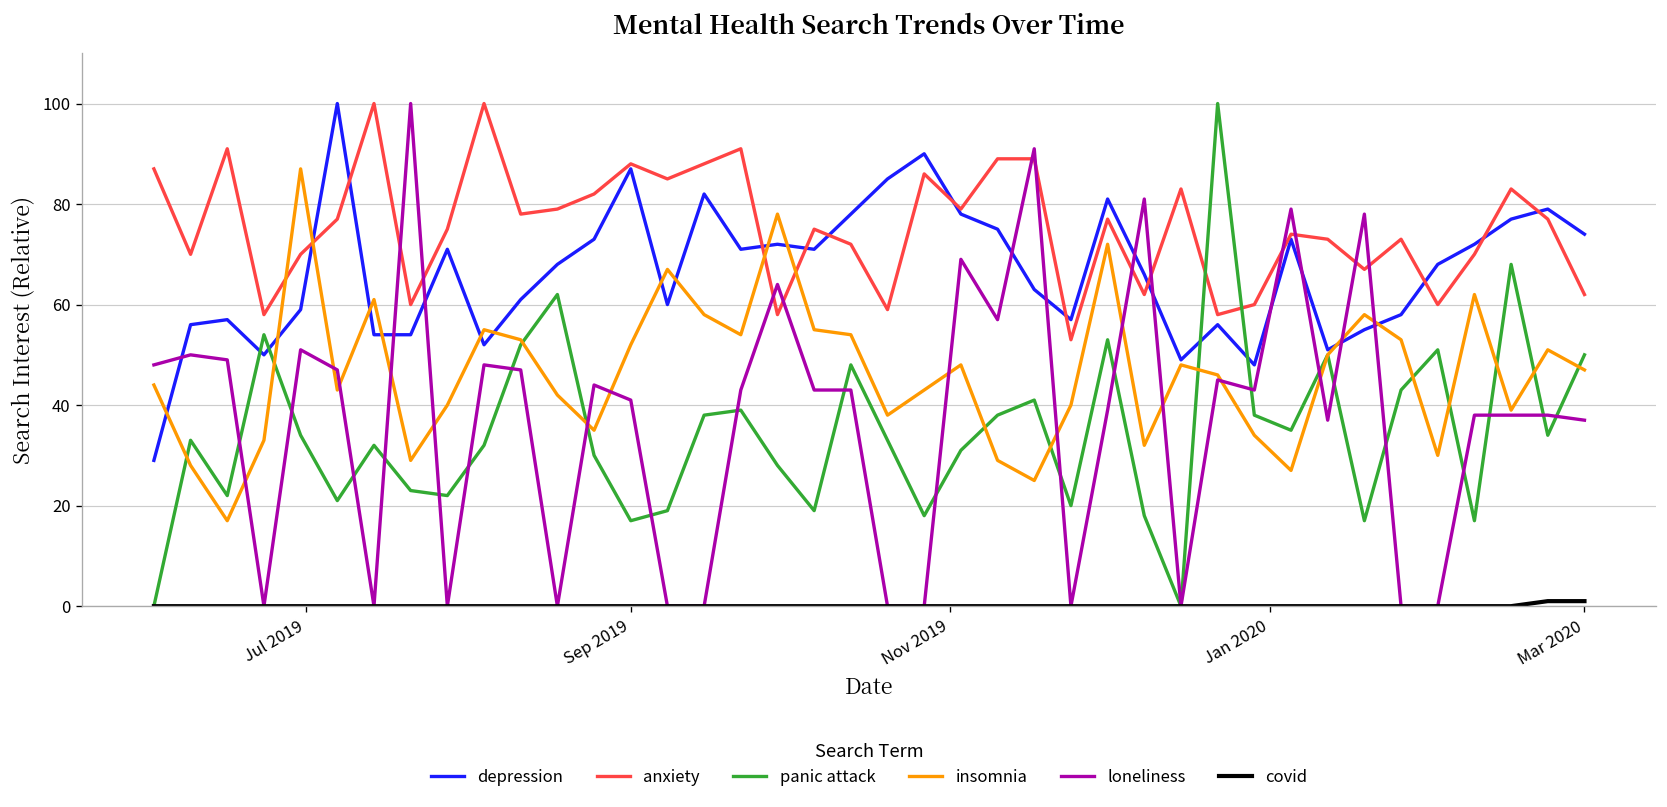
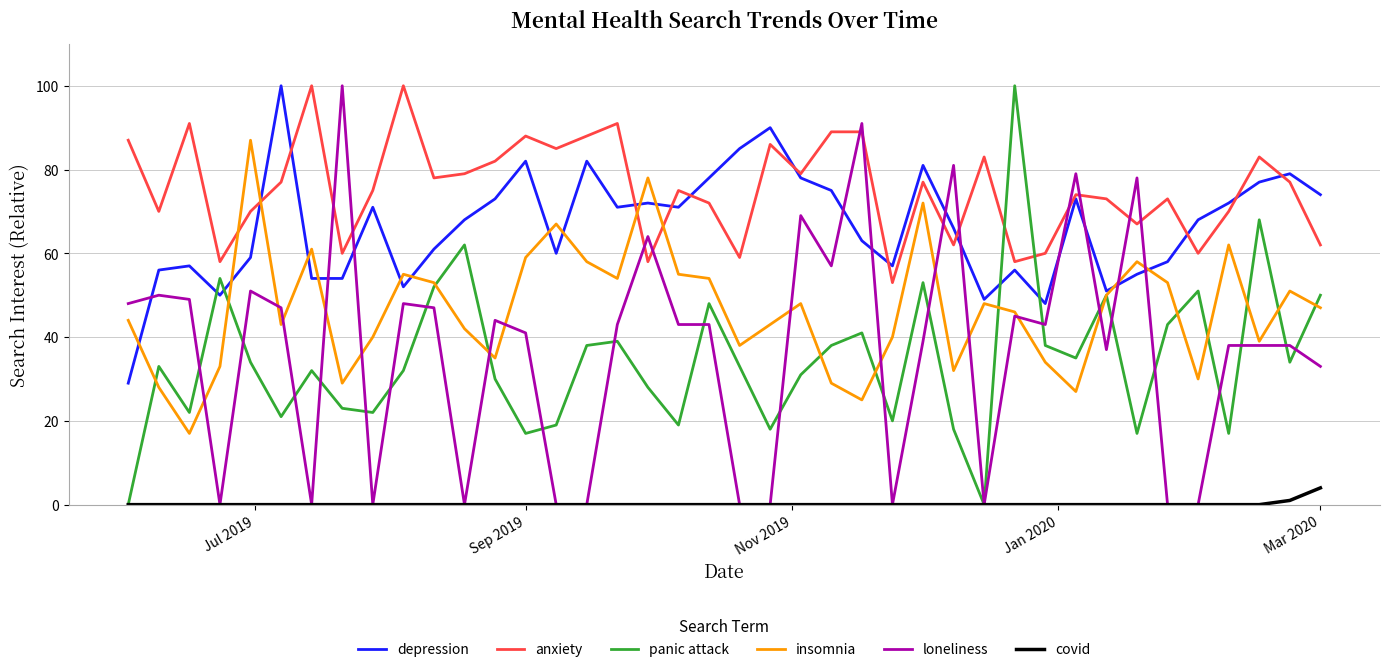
depression, Sep 2019: 87 -> 82
insomnia, Sep 2019: 52 -> 59
loneliness, Mar 2020: 37 -> 33
covid, Mar 2020: 1 -> 4
